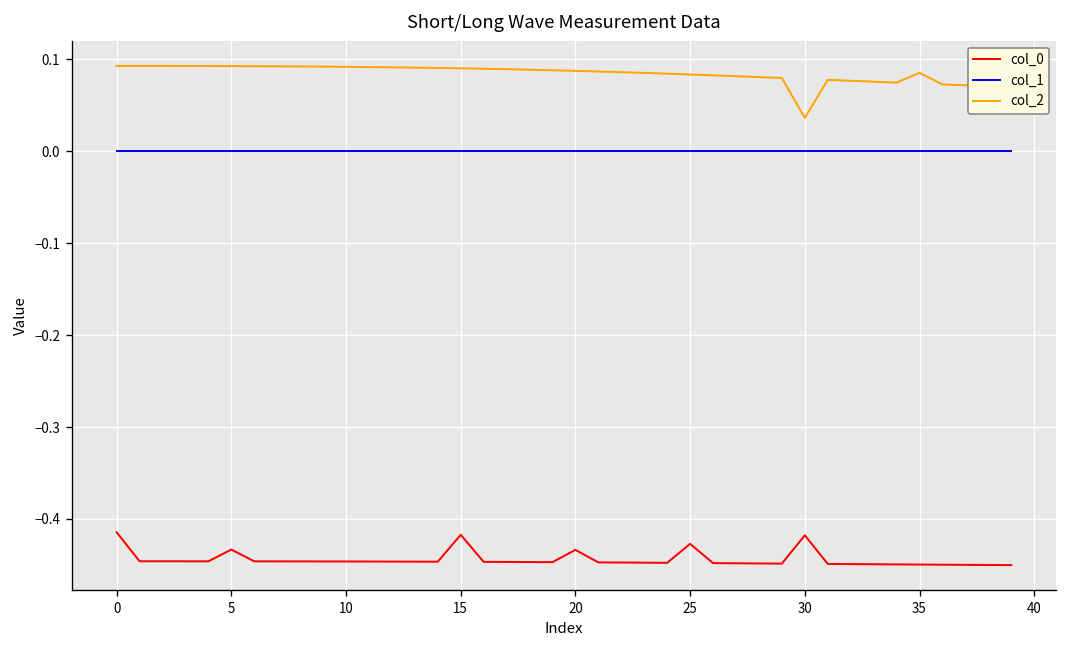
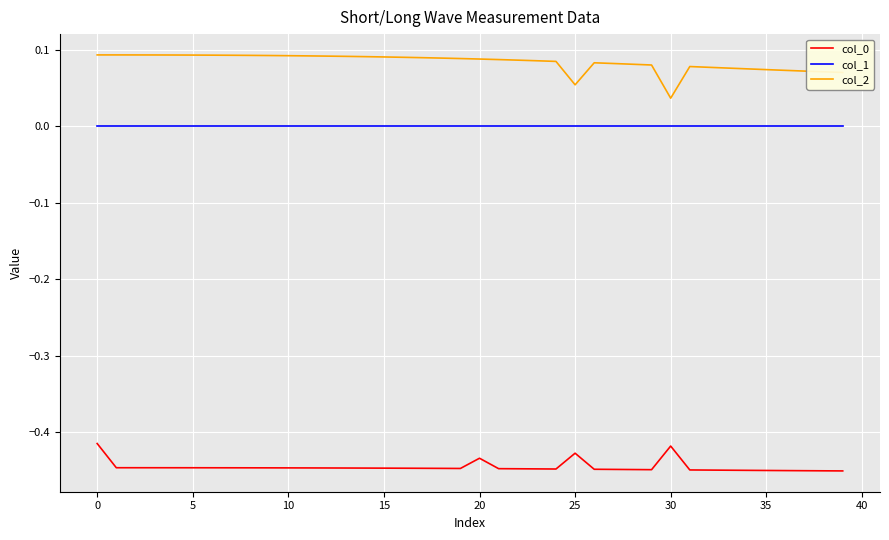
col_0, 5: -0.43 -> -0.45
col_0, 15: -0.42 -> -0.45
col_2, 25: 0.08 -> 0.05
col_2, 35: 0.09 -> 0.07
